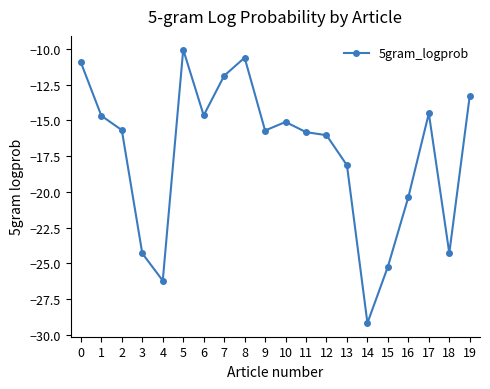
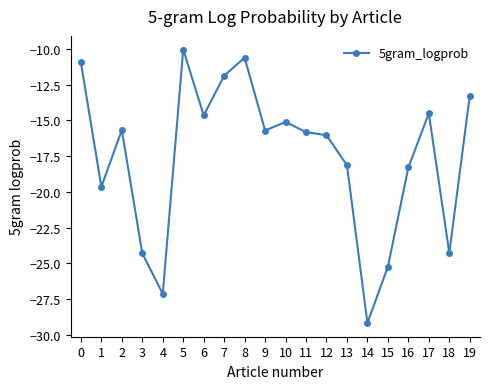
1: -14.7 -> -19.6
4: -26.2 -> -27.1
16: -20.4 -> -18.3
